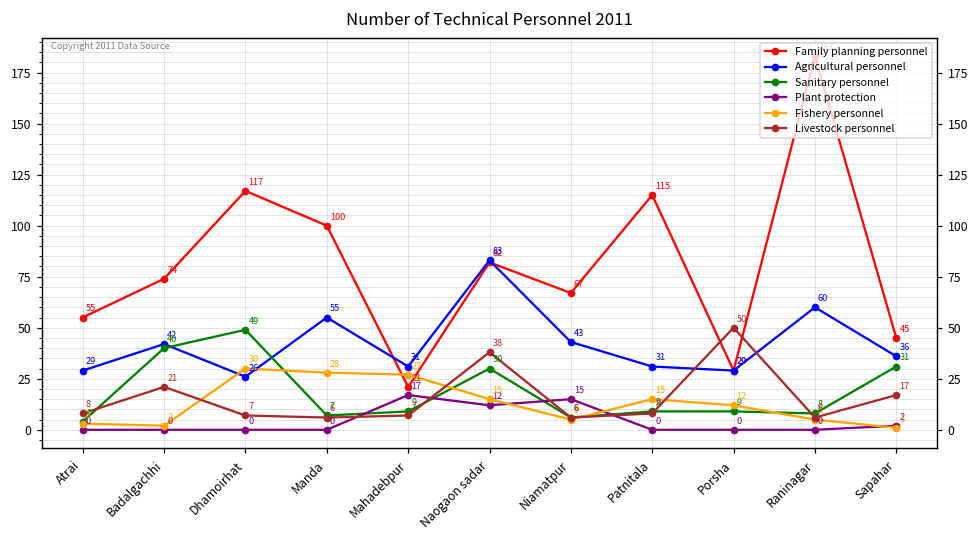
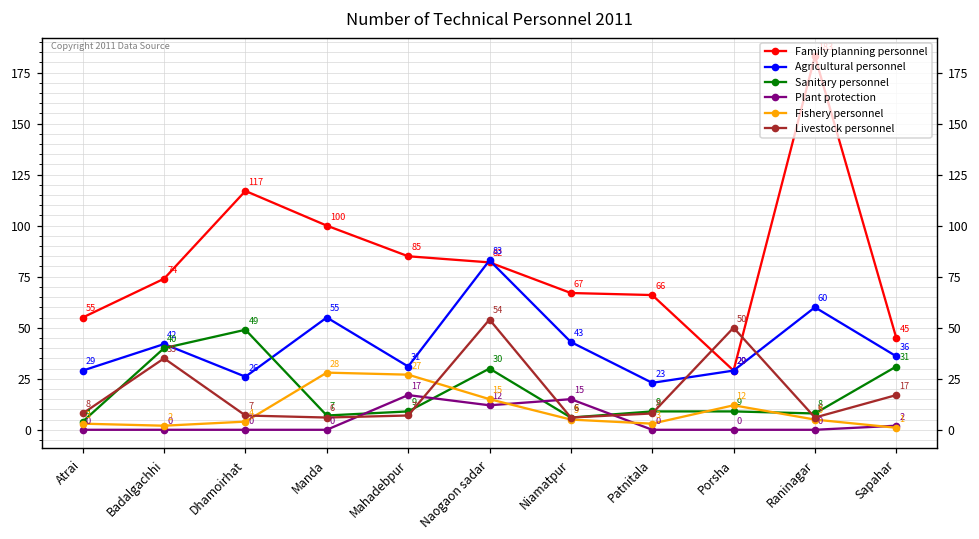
Livestock personnel, Badalgachhi: 21 -> 35
Fishery personnel, Dhamoirhat: 30 -> 4
Family planning personnel, Mahadebpur: 21 -> 85
Livestock personnel, Naogaon sadar: 38 -> 54
Family planning personnel, Patnitala: 115 -> 66
Agricultural personnel, Patnitala: 31 -> 23
Fishery personnel, Patnitala: 15 -> 3
